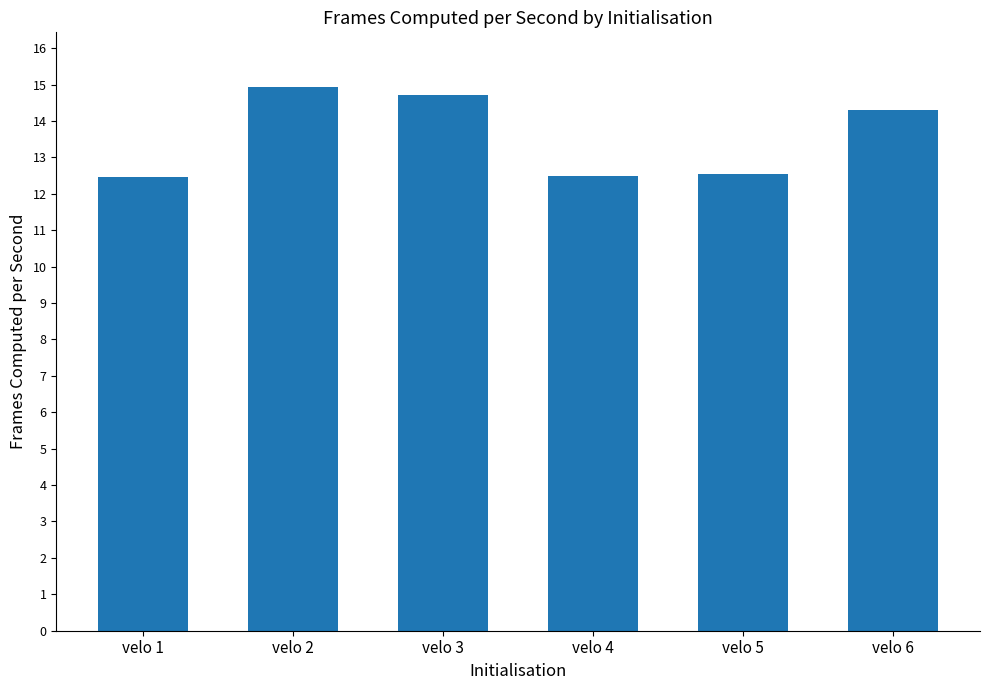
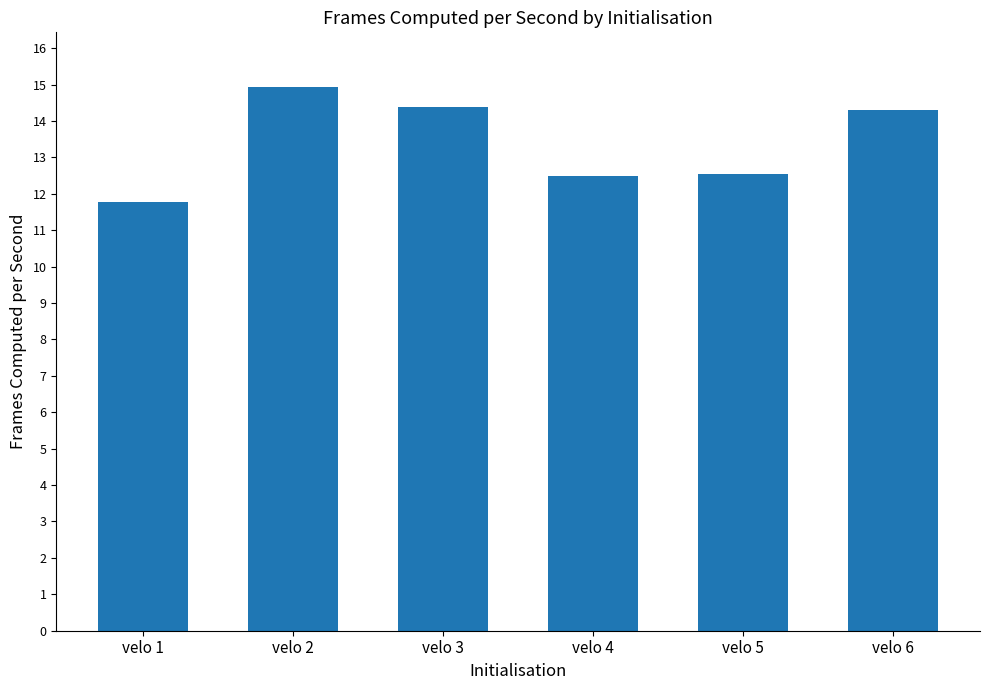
velo 1: 12.5 -> 11.8
velo 3: 14.7 -> 14.4
